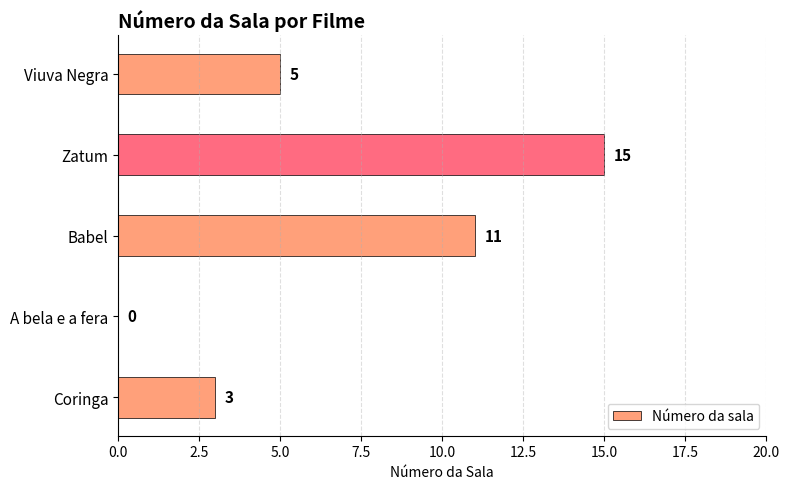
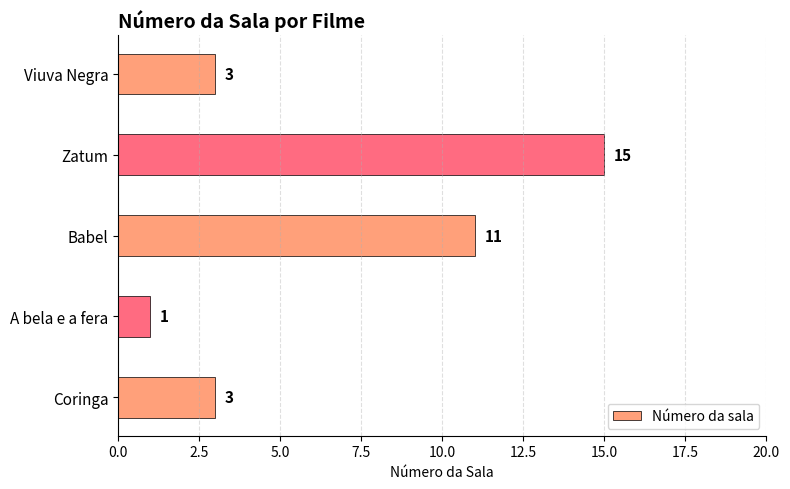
Viuva Negra: 5 -> 3
A bela e a fera: 0 -> 1
